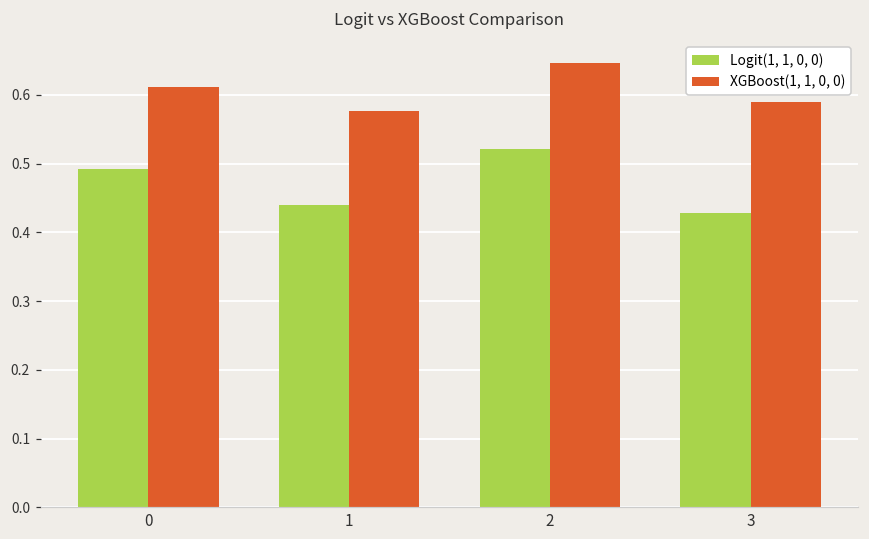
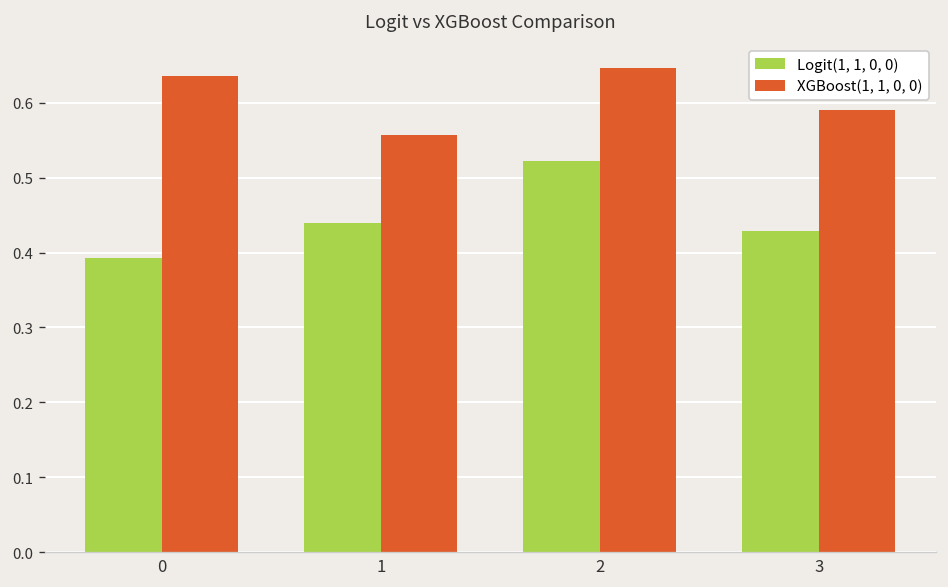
Logit(1, 1, 0, 0), 0: 0.49 -> 0.39
XGBoost(1, 1, 0, 0), 0: 0.61 -> 0.64
XGBoost(1, 1, 0, 0), 1: 0.58 -> 0.56
